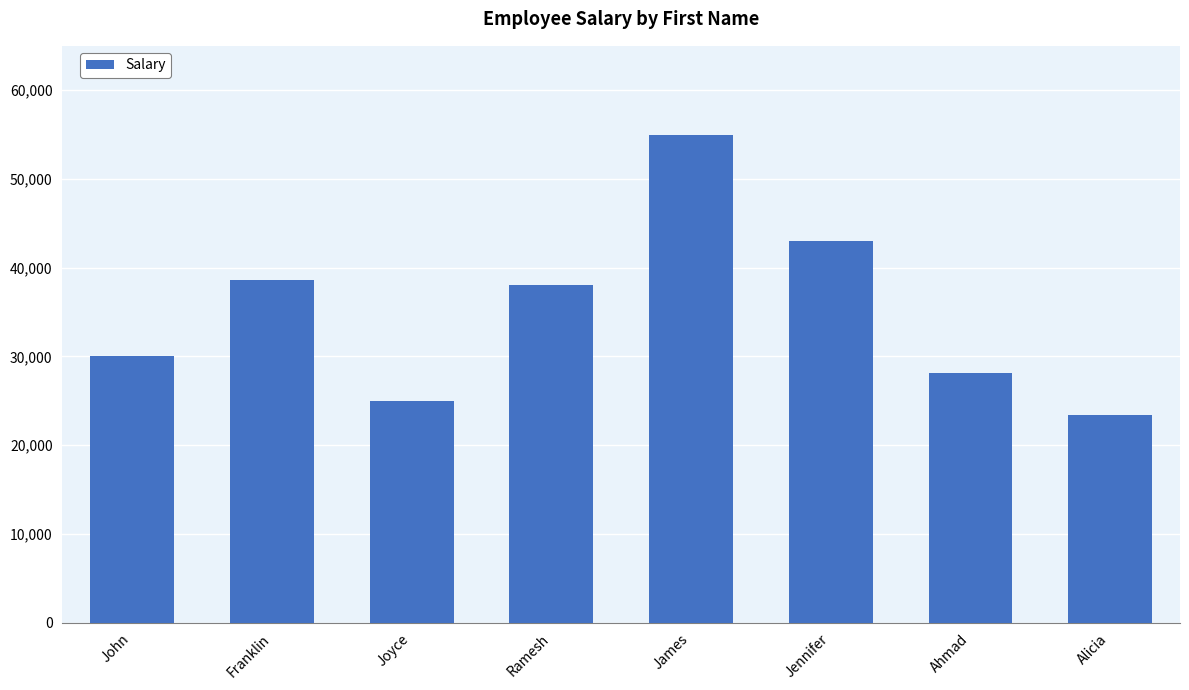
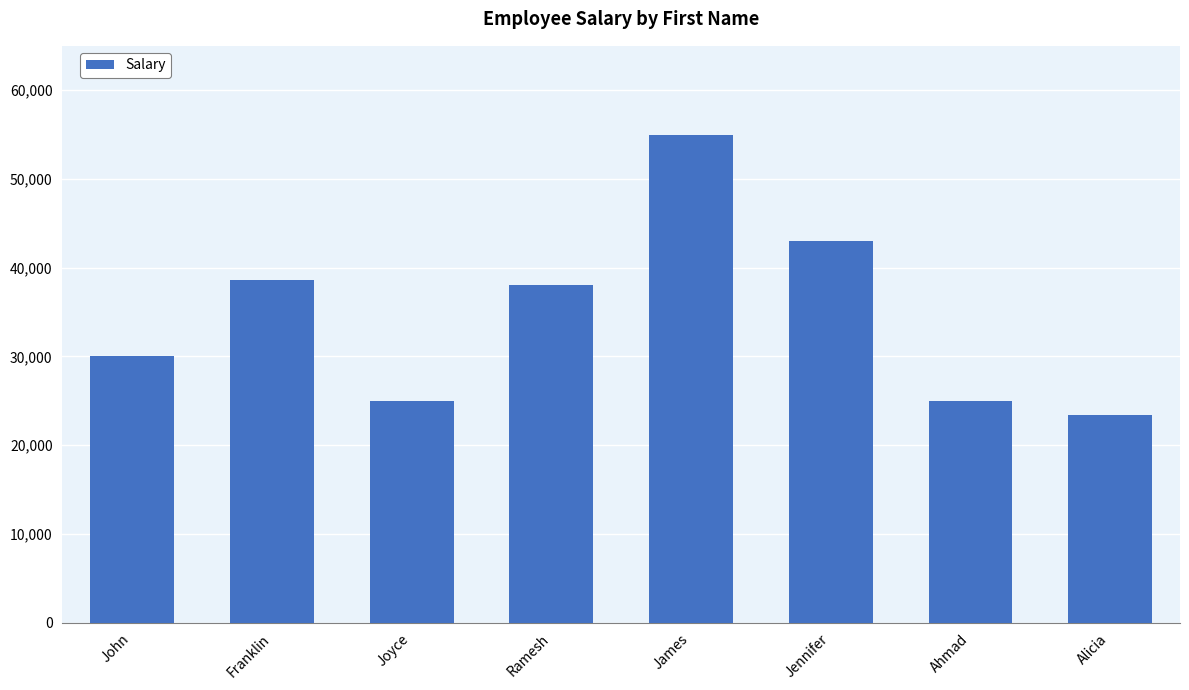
Ahmad: 28,000 -> 25,000
